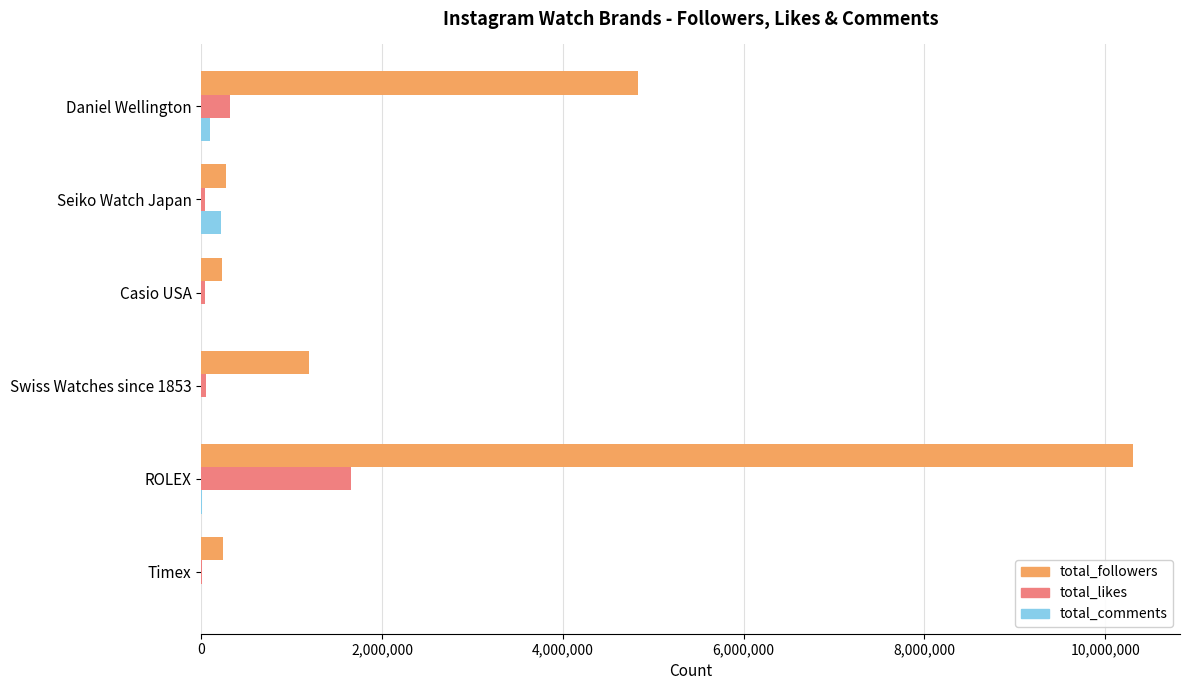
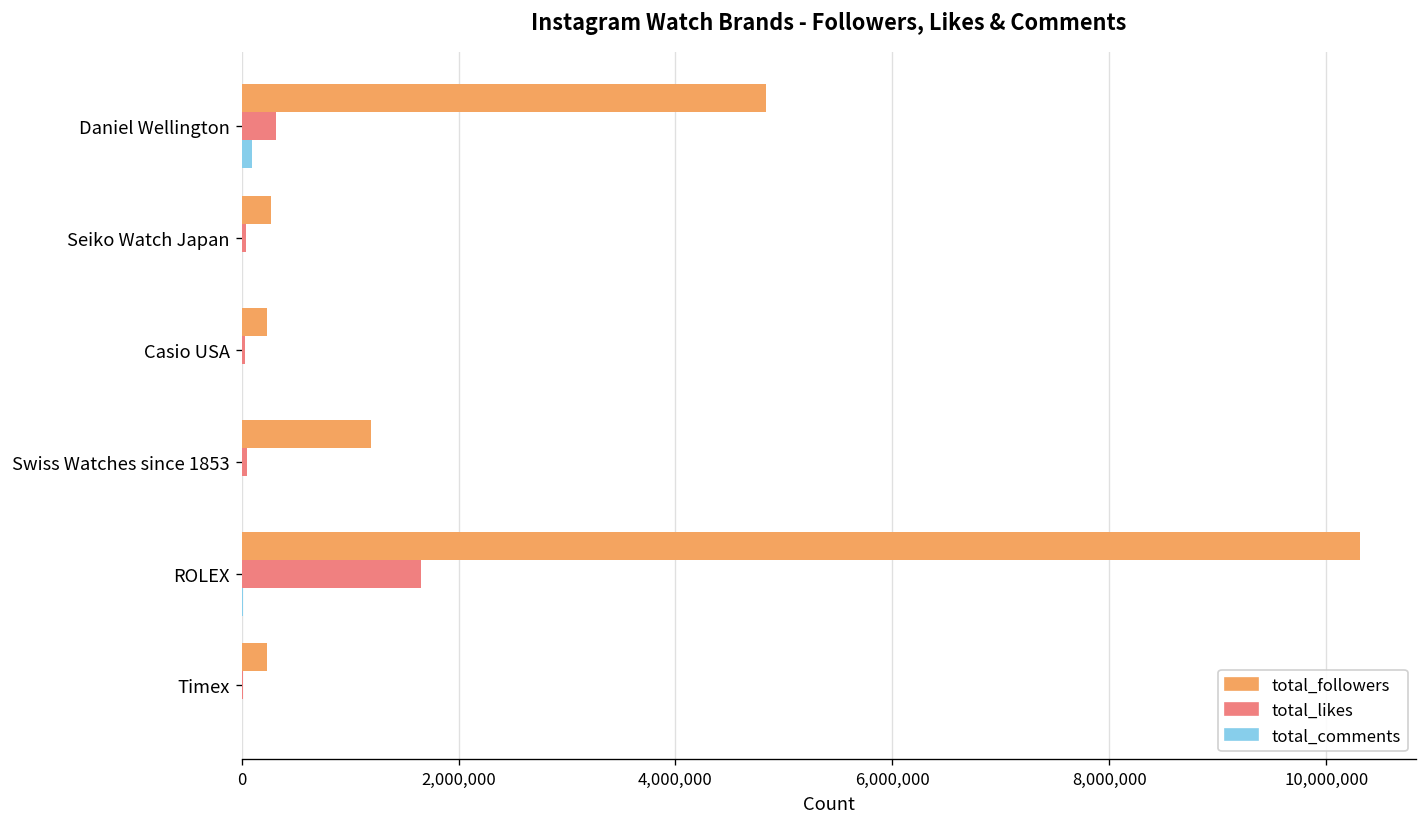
total_comments, Seiko Watch Japan: 200,000 -> 0
